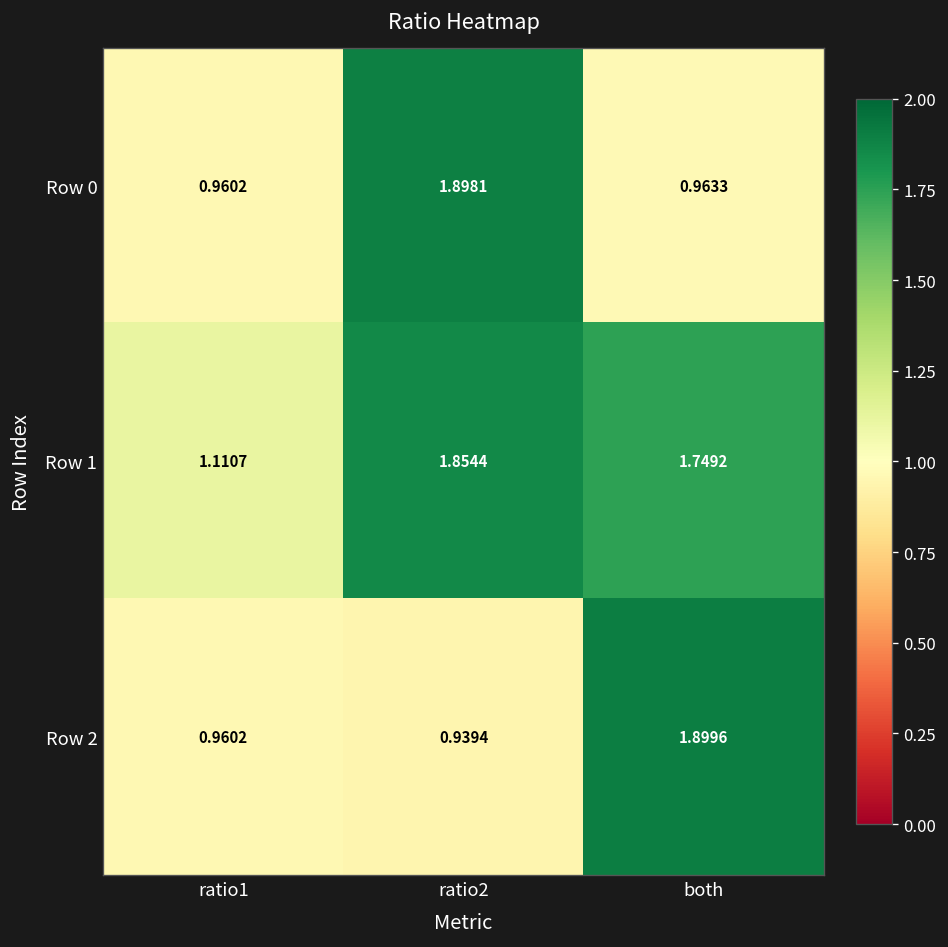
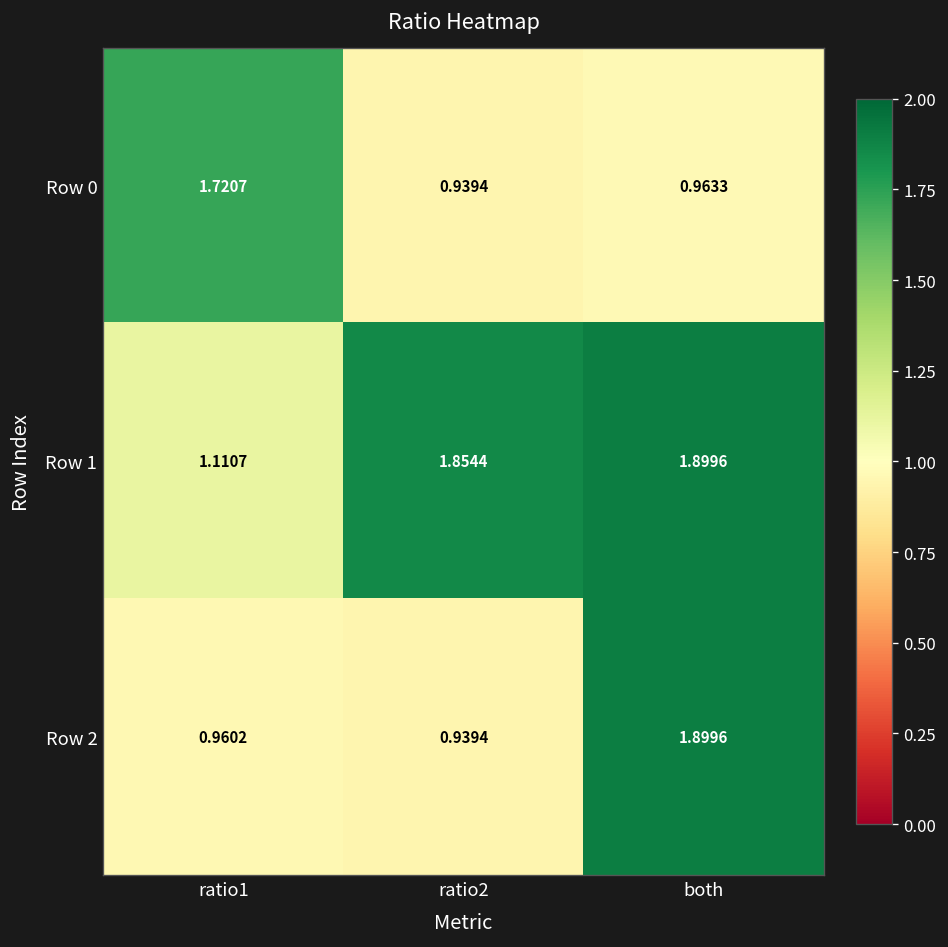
Row 0, ratio1: 0.9602 -> 1.7207
Row 0, ratio2: 1.8981 -> 0.9394
Row 1, both: 1.7492 -> 1.8996
